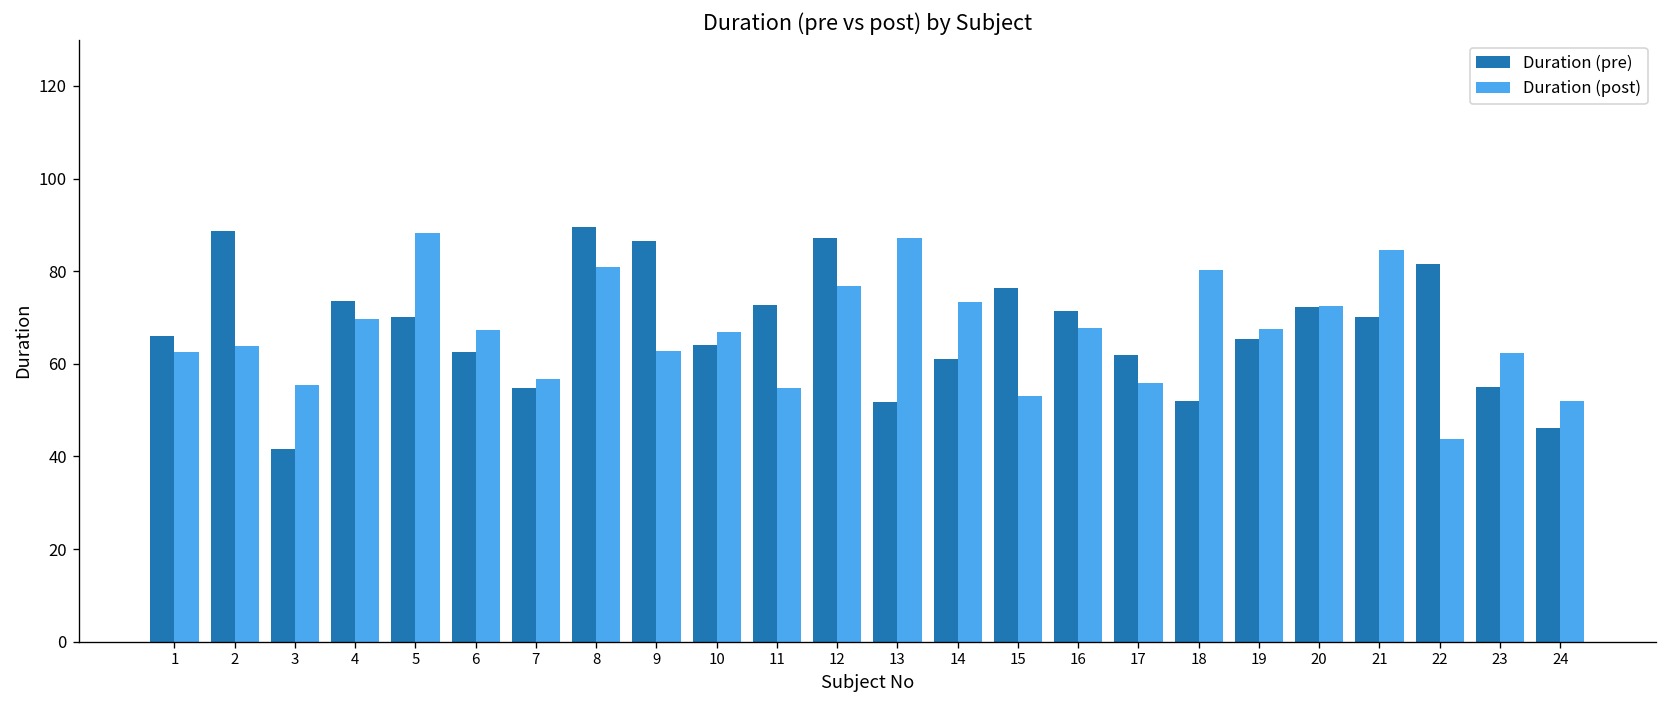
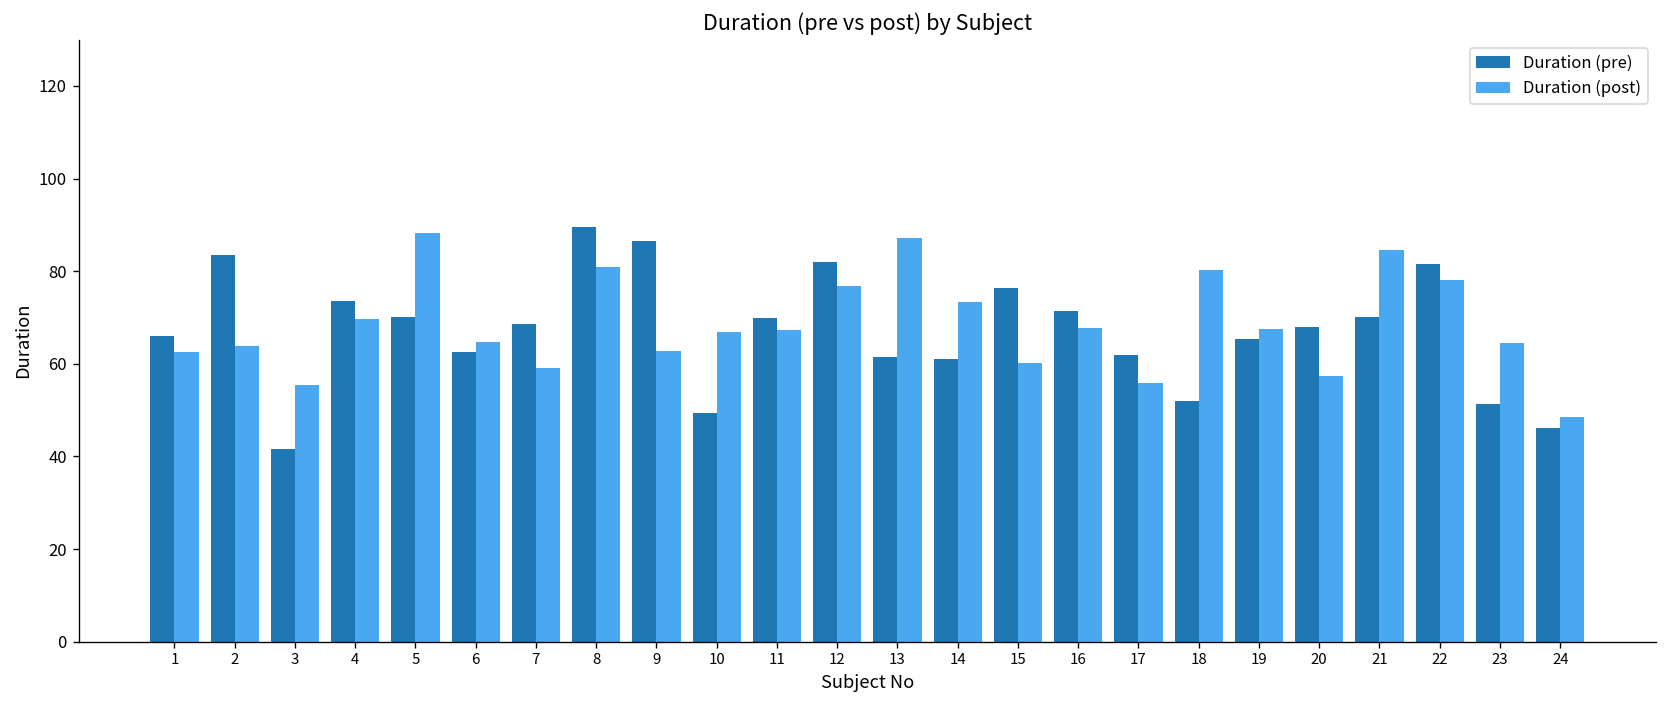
Duration (pre), 2: 89 -> 83
Duration (post), 6: 67 -> 65
Duration (pre), 7: 55 -> 69
Duration (post), 7: 57 -> 59
Duration (pre), 10: 64 -> 49
Duration (pre), 11: 73 -> 70
Duration (post), 11: 55 -> 67
Duration (pre), 12: 87 -> 82
Duration (pre), 13: 52 -> 62
Duration (post), 15: 53 -> 60
Duration (pre), 20: 72 -> 68
Duration (post), 20: 72 -> 57
Duration (post), 22: 44 -> 78
Duration (pre), 23: 55 -> 51
Duration (post), 23: 62 -> 65
Duration (post), 24: 52 -> 49
